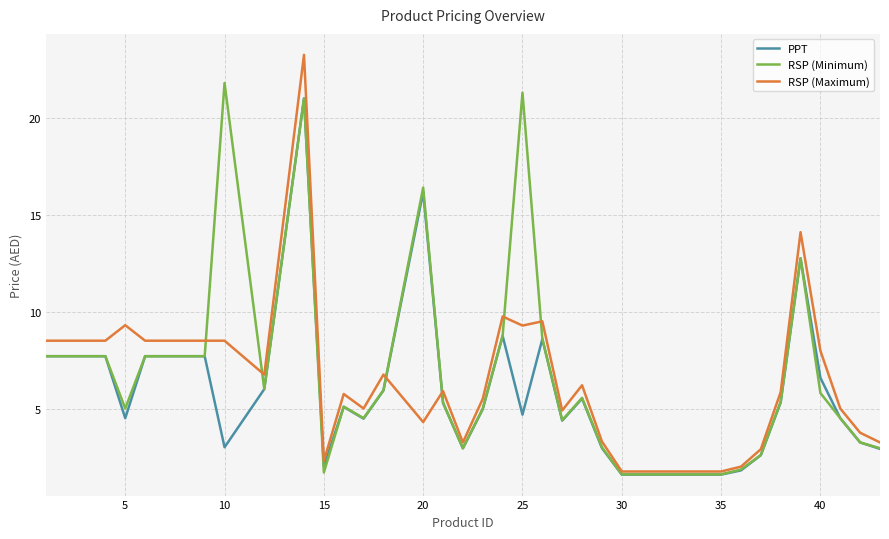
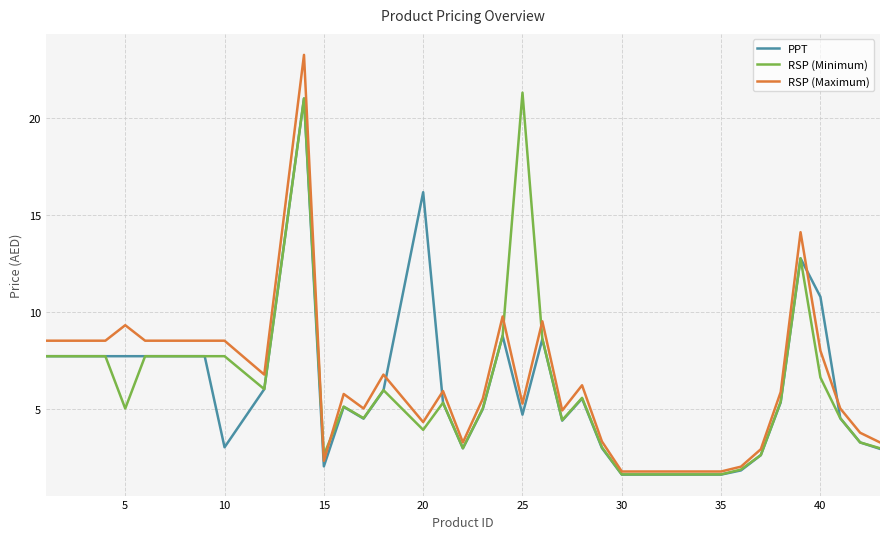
PPT, 5: 4.5 -> 7.7
RSP (Minimum), 10: 21.8 -> 7.7
RSP (Minimum), 15: 1.7 -> 2.6
RSP (Minimum), 20: 16.4 -> 3.9
RSP (Maximum), 25: 9.3 -> 5.3
PPT, 40: 6.6 -> 10.8
RSP (Minimum), 40: 5.8 -> 6.6
